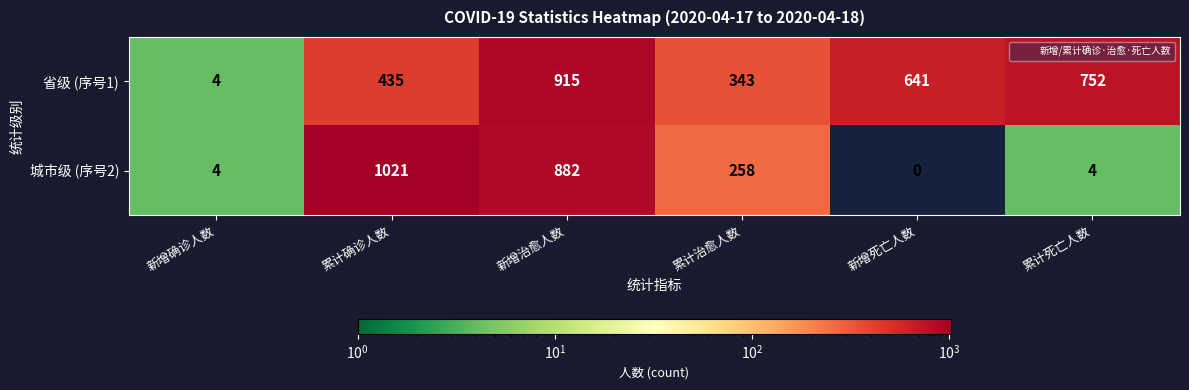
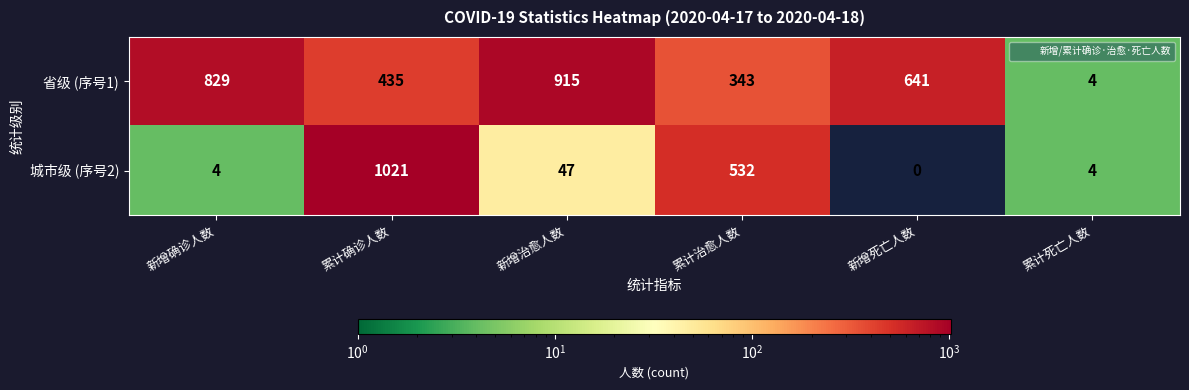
省级 (序号1), 新增确诊人数: 4 -> 829
省级 (序号1), 累计死亡人数: 752 -> 4
城市级 (序号2), 新增治愈人数: 882 -> 47
城市级 (序号2), 累计治愈人数: 258 -> 532
